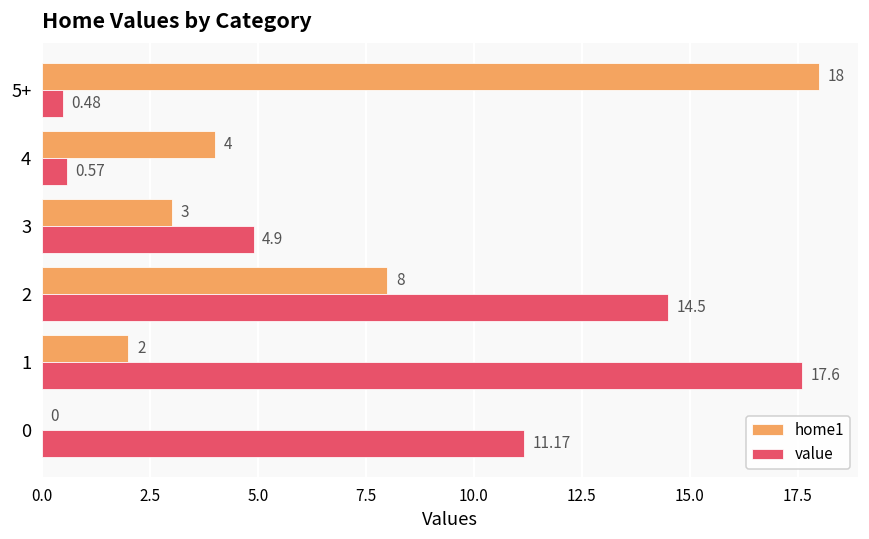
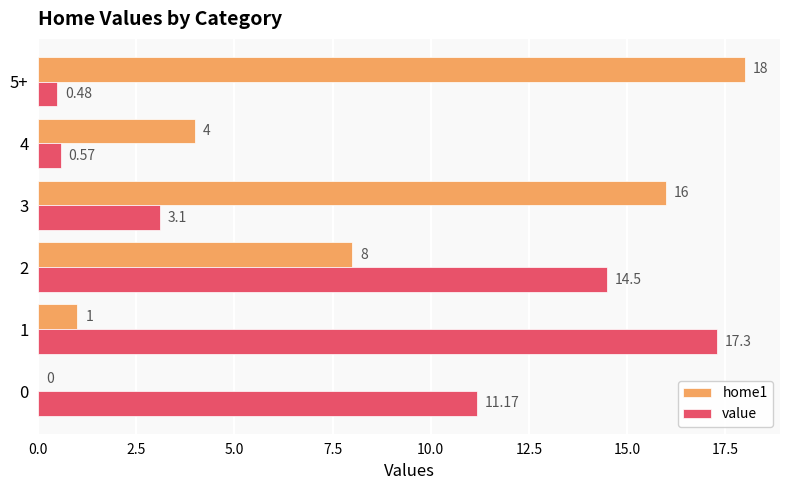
home1, 3: 3 -> 16
value, 3: 4.9 -> 3.1
home1, 1: 2 -> 1
value, 1: 17.6 -> 17.3
